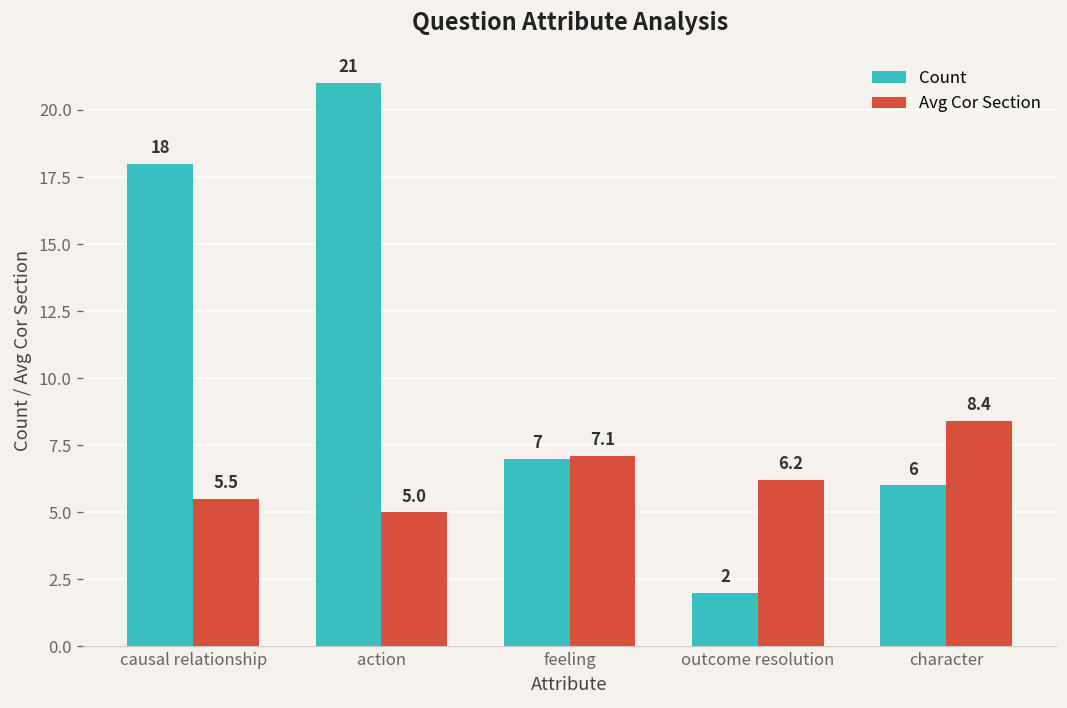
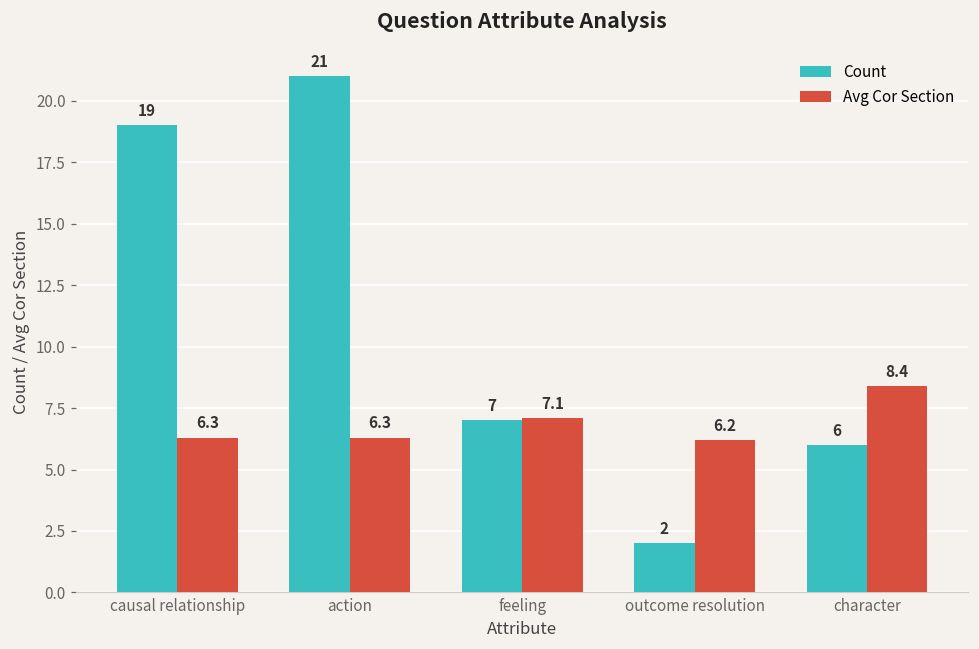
Count, causal relationship: 18 -> 19
Avg Cor Section, causal relationship: 5.5 -> 6.3
Avg Cor Section, action: 5.0 -> 6.3
